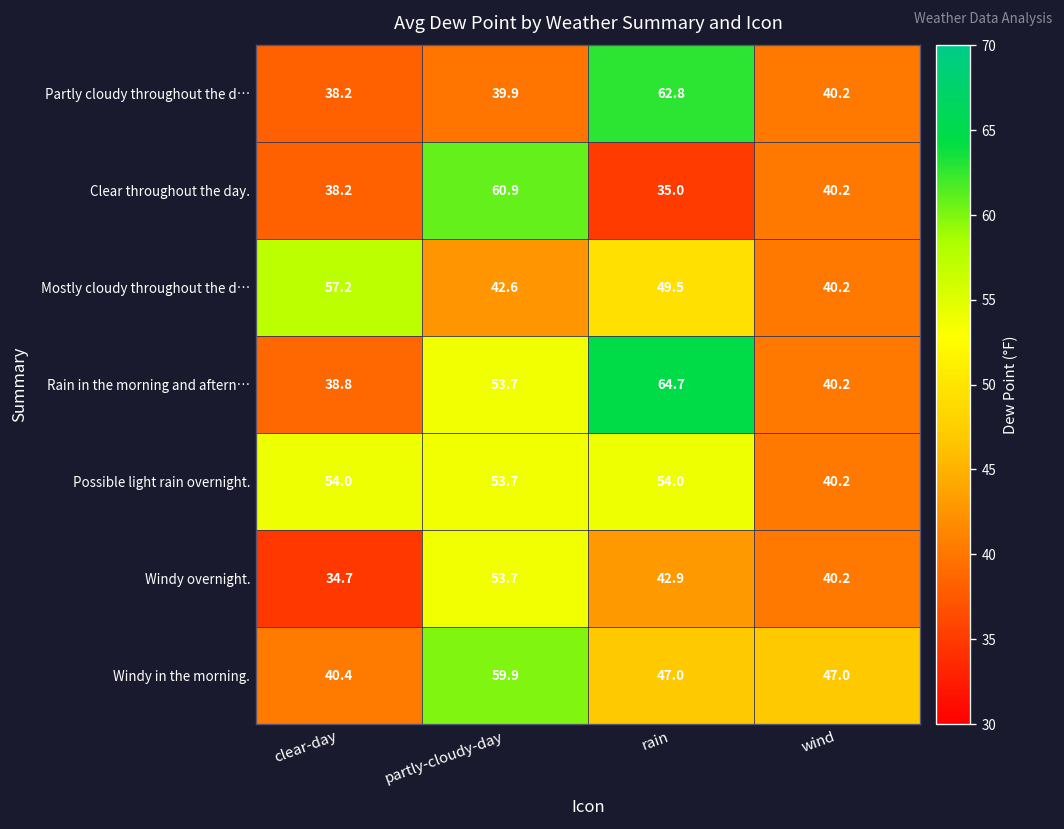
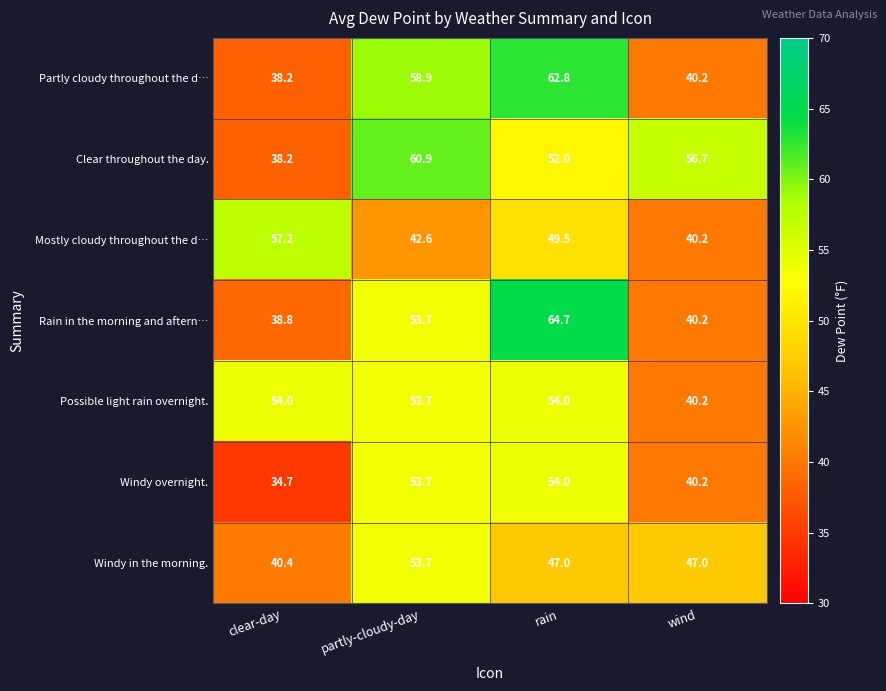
Partly cloudy throughout the d…, partly-cloudy-day: 39.9 -> 58.9
Clear throughout the day., rain: 35.0 -> 52.0
Clear throughout the day., wind: 40.2 -> 56.7
Windy overnight., rain: 42.9 -> 54.0
Windy in the morning., partly-cloudy-day: 59.9 -> 53.7
